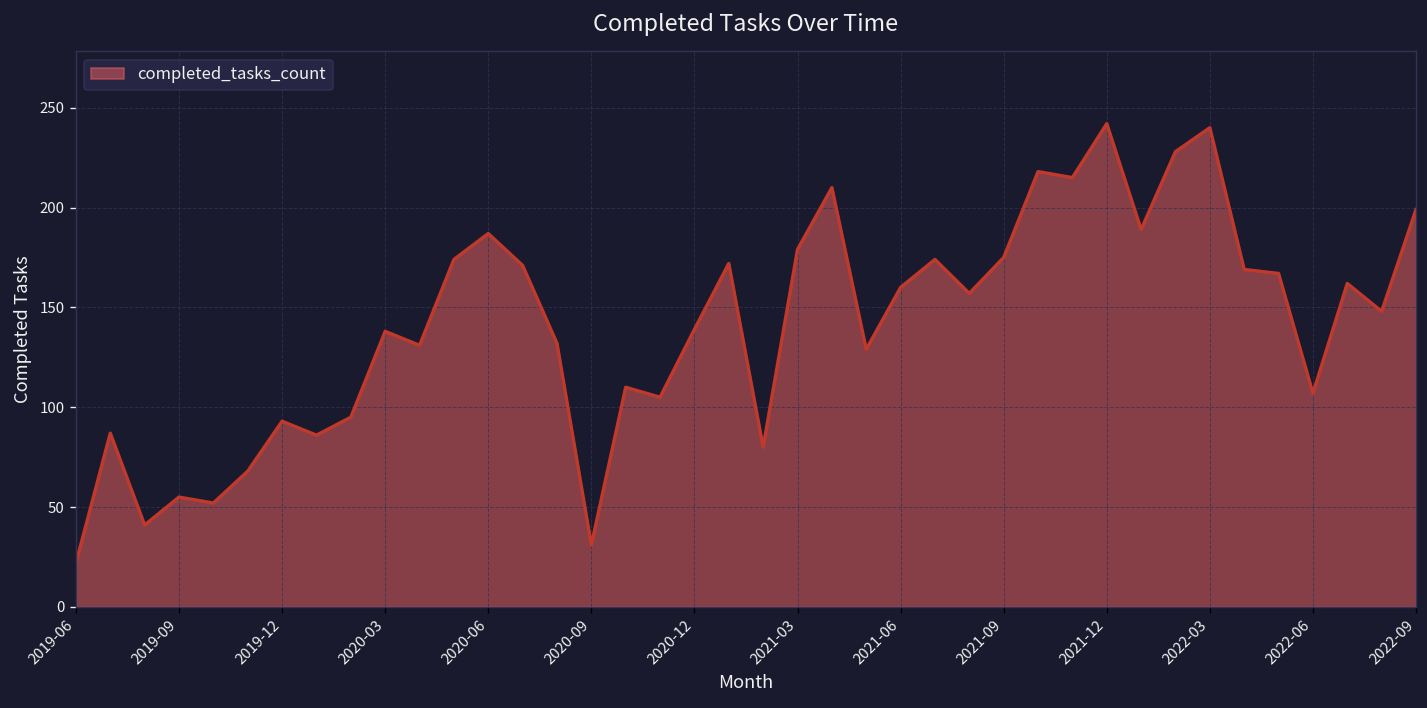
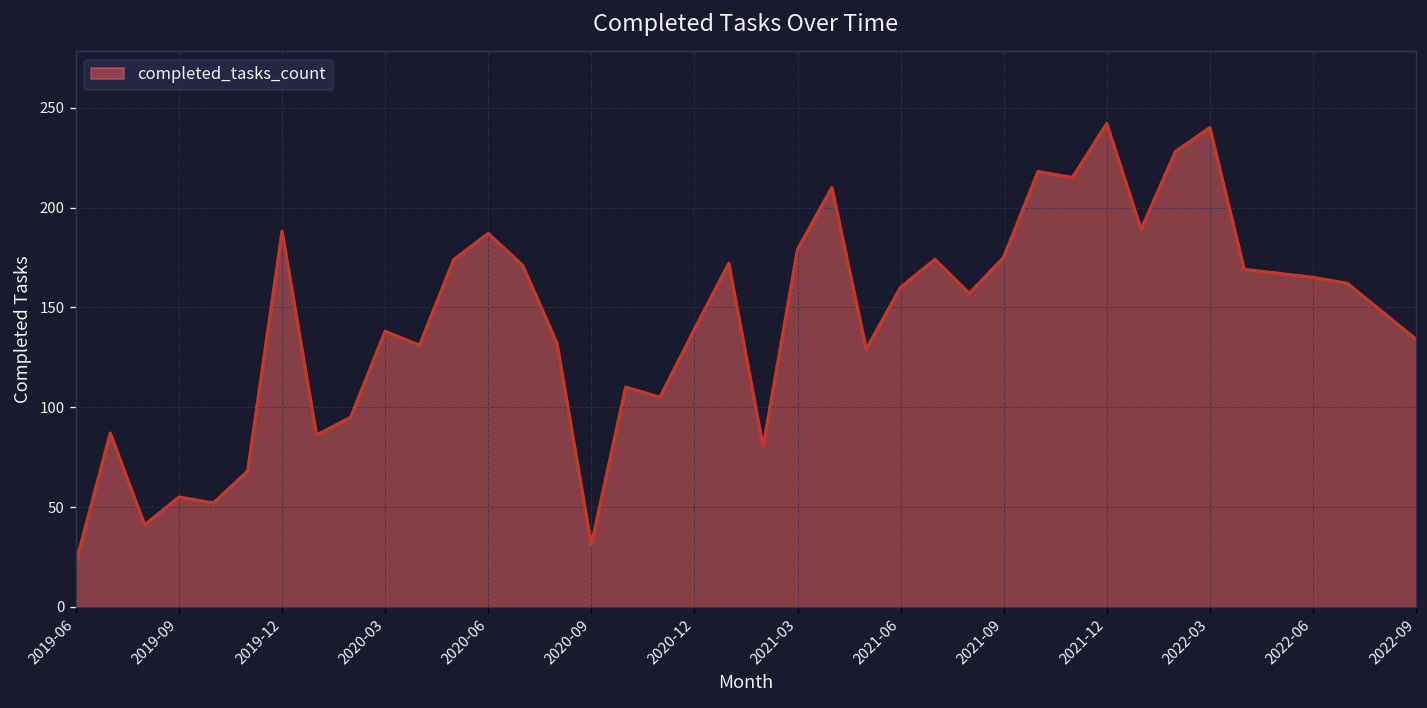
2019-12: 93 -> 188
2022-06: 107 -> 165
2022-09: 199 -> 134
